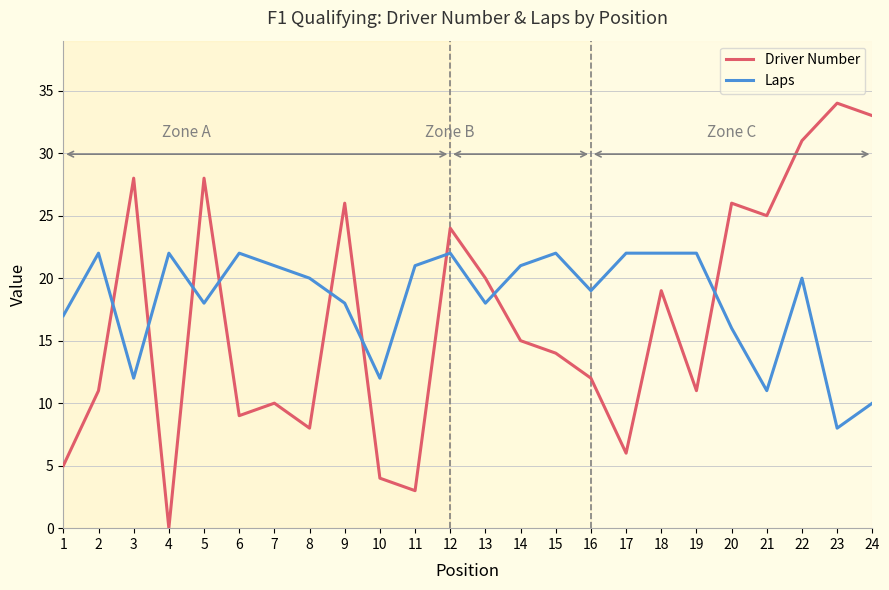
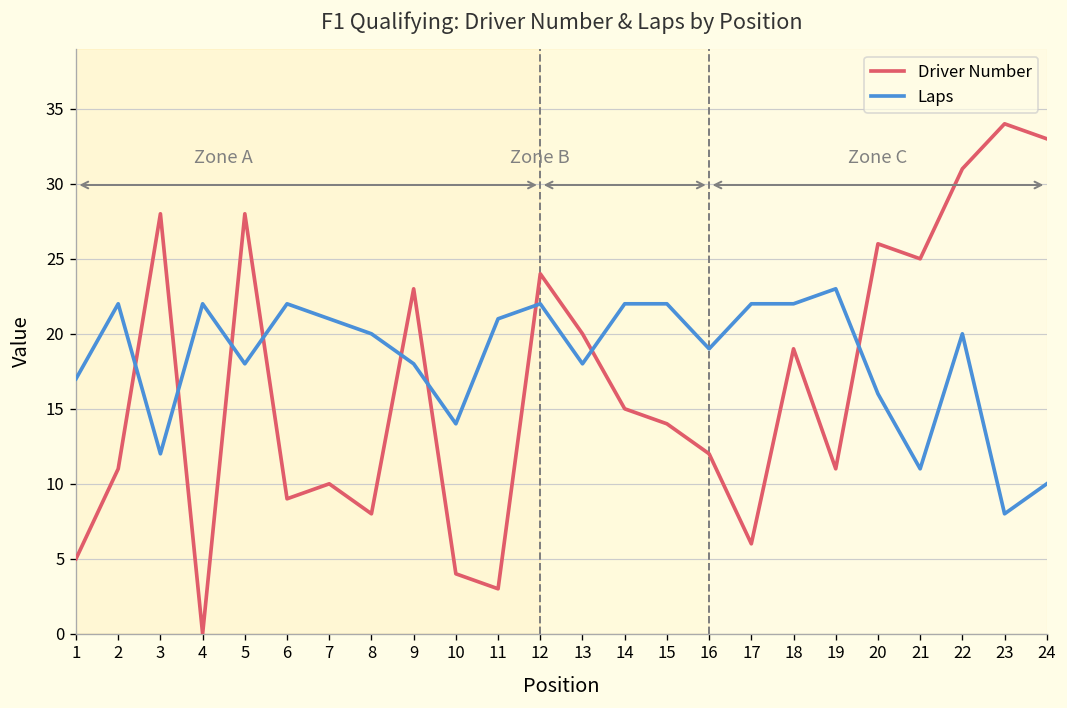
Driver Number, 9: 26 -> 23
Laps, 10: 12 -> 14
Laps, 14: 21 -> 22
Laps, 19: 22 -> 23
